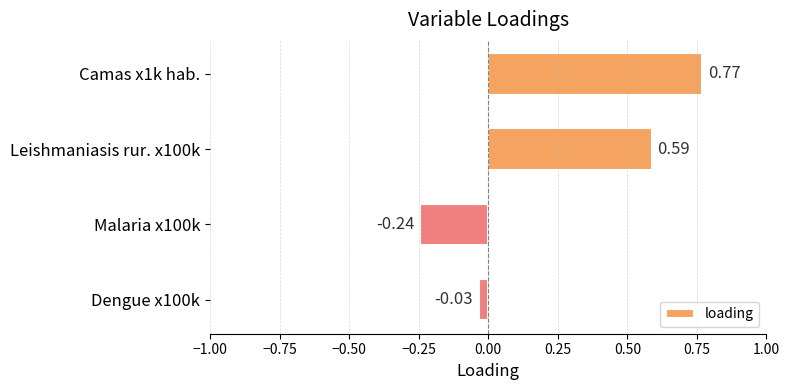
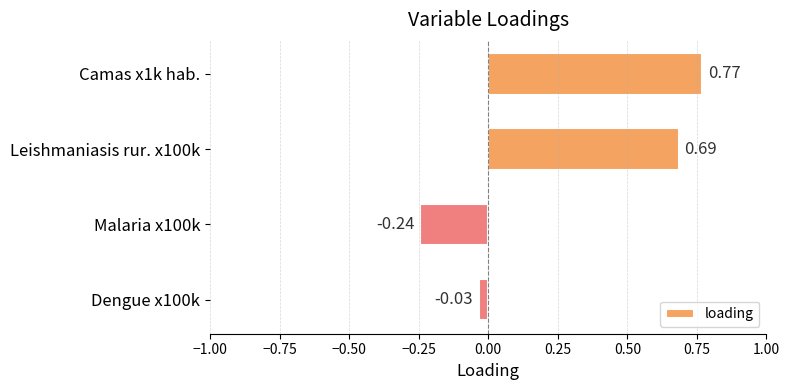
Leishmaniasis rur. x100k: 0.59 -> 0.69
